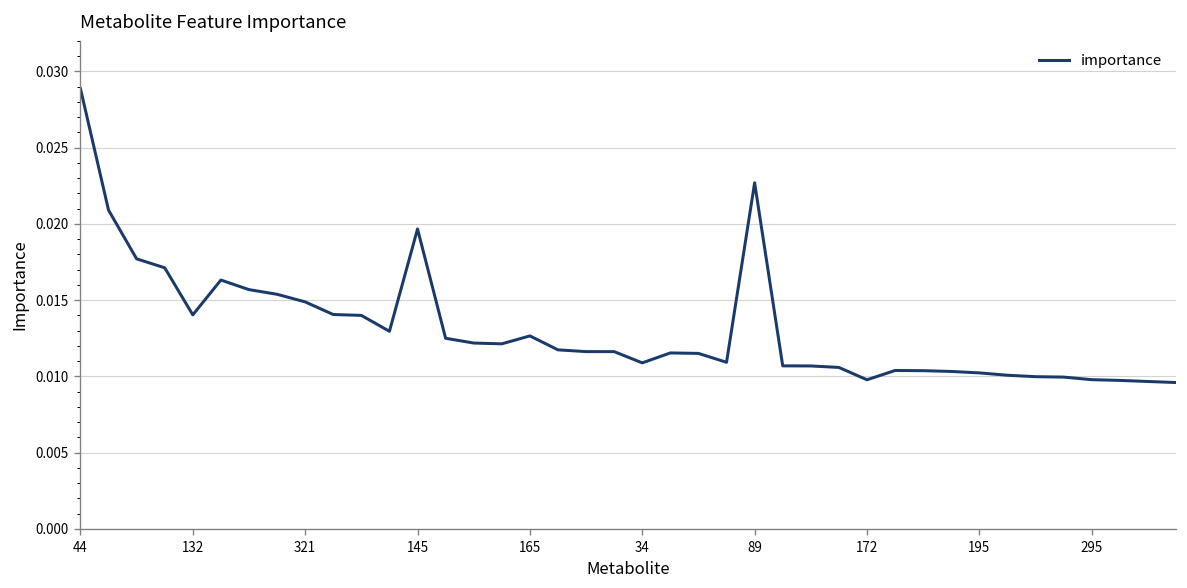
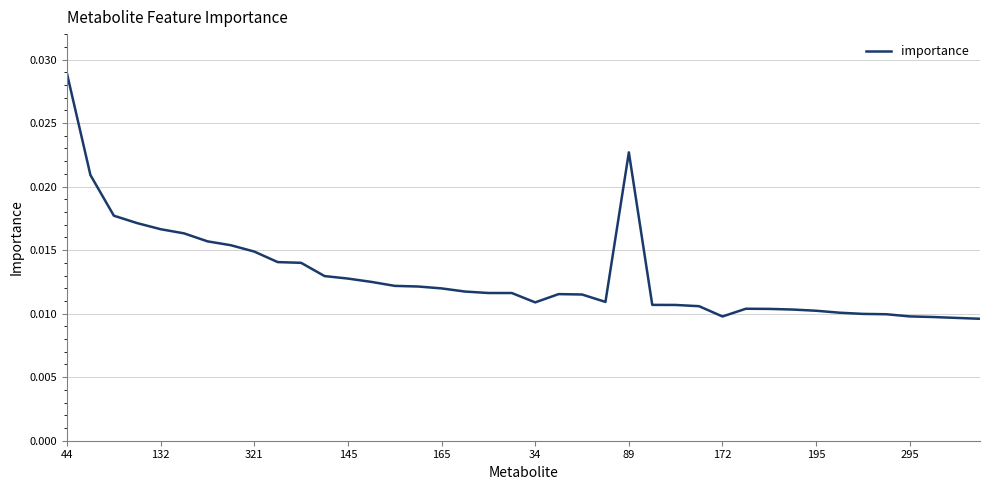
132: 0.0140 -> 0.0166
145: 0.0197 -> 0.0128
165: 0.0127 -> 0.0120
